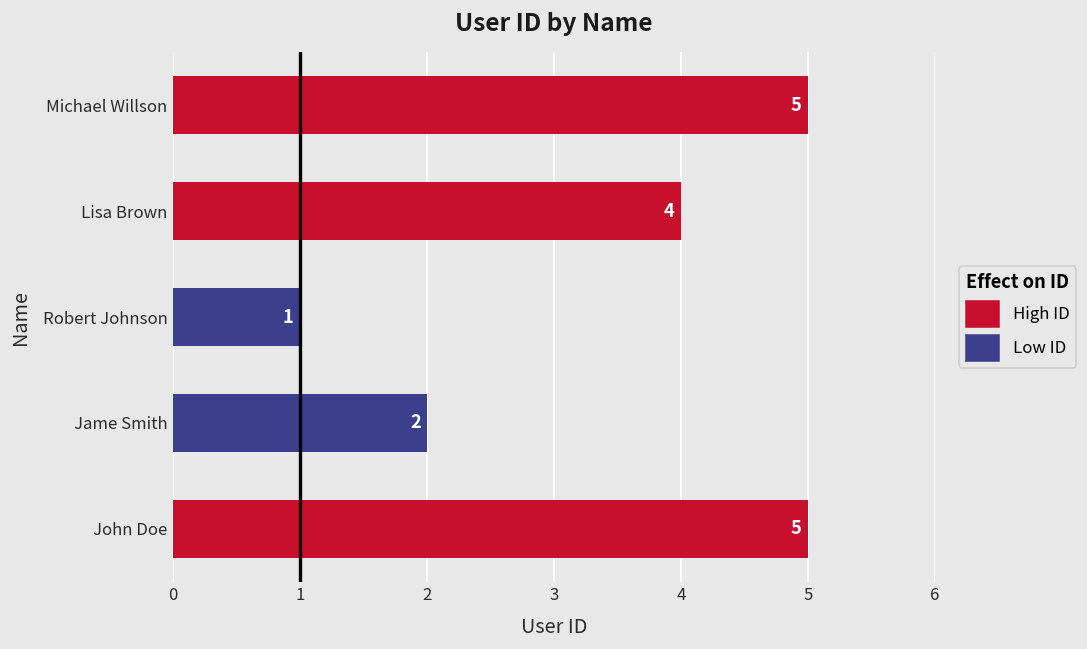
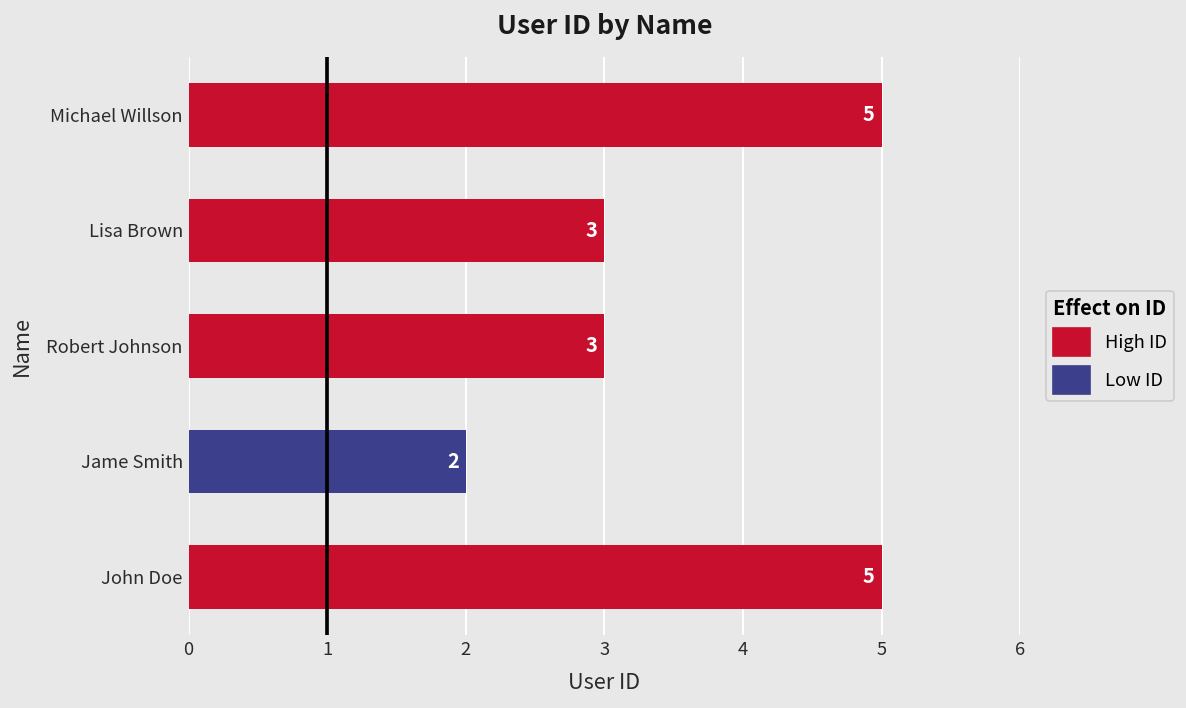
Lisa Brown: 4 -> 3
Robert Johnson: 1 -> 3
